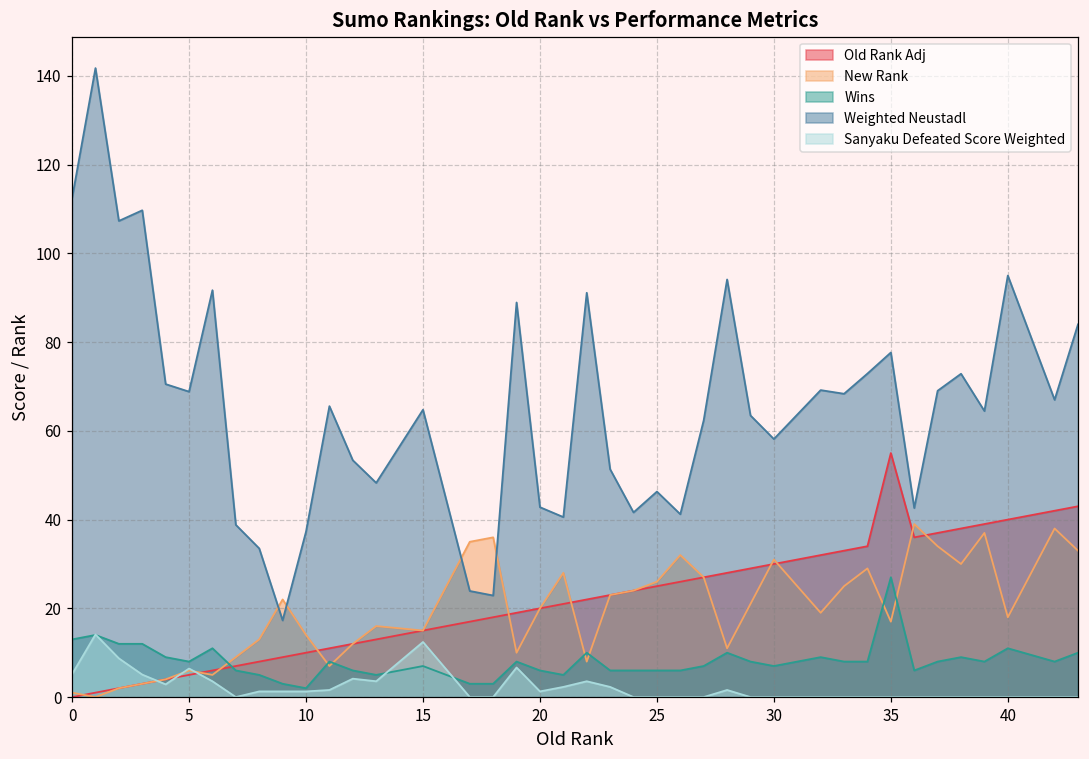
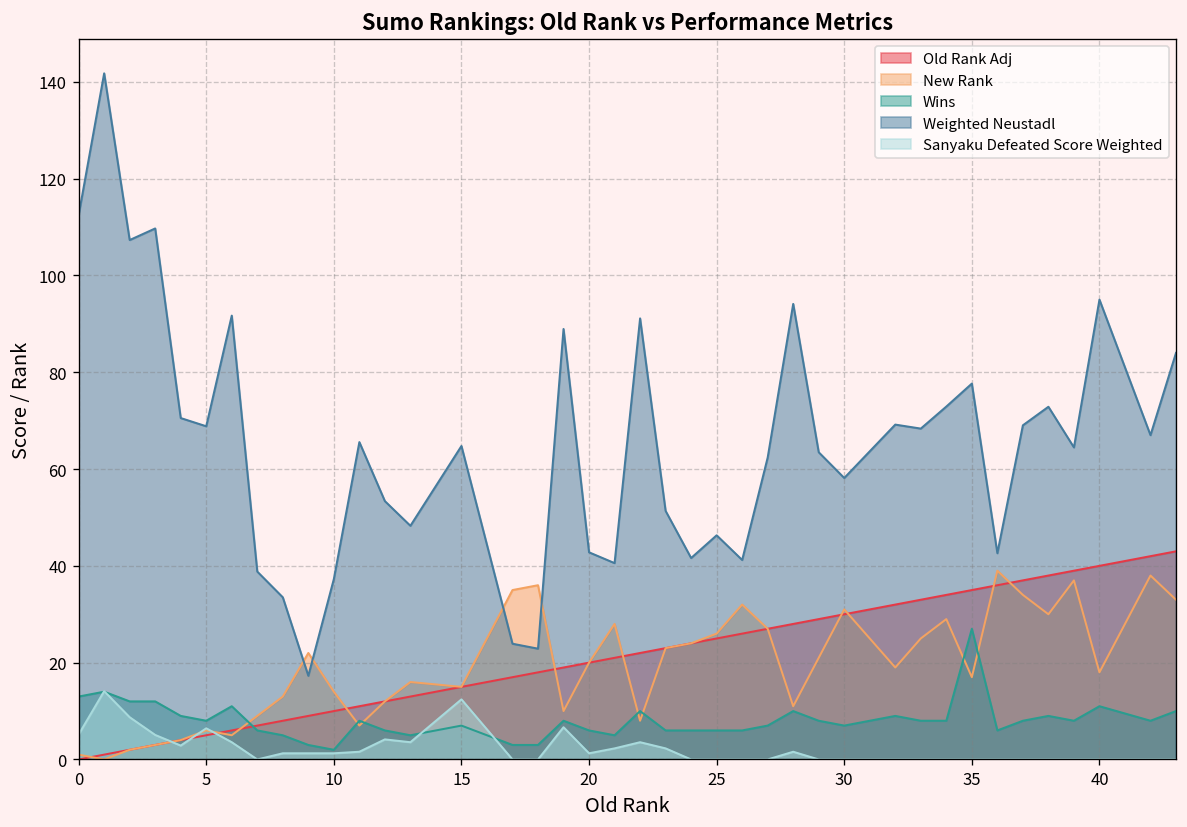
Old Rank Adj, 35: 55 -> 35
